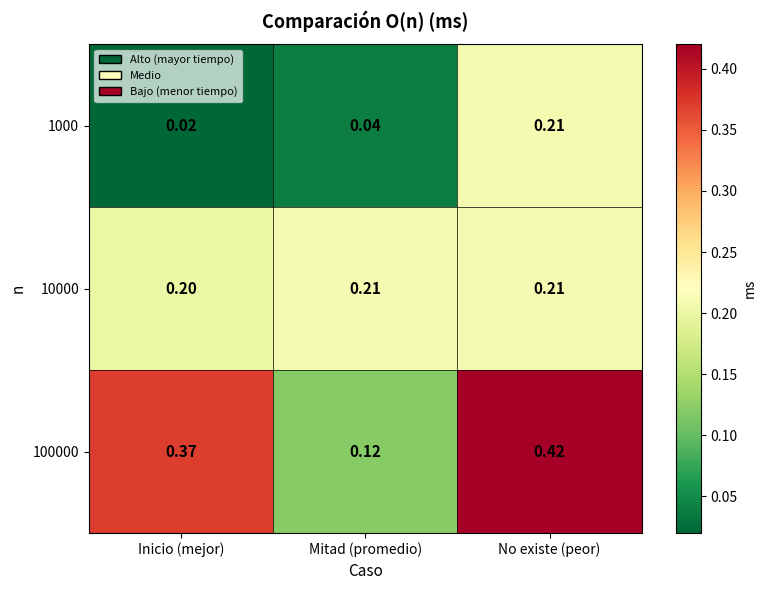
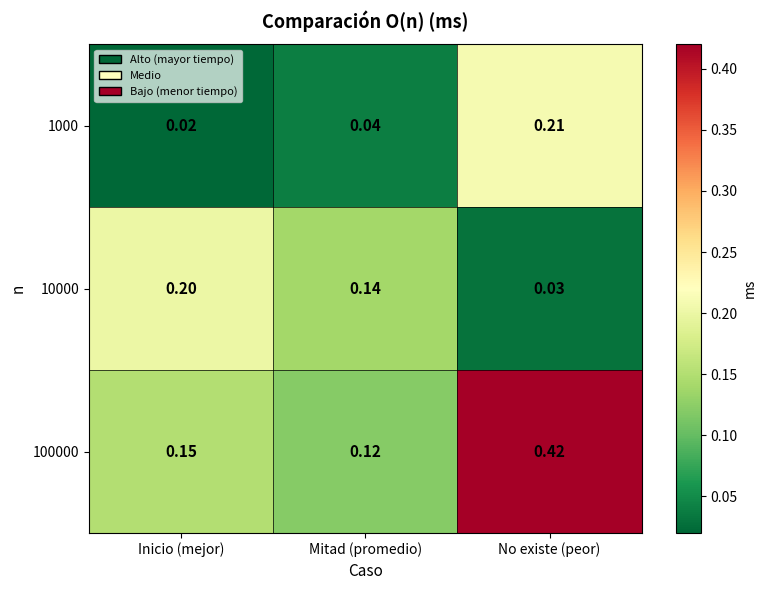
10000, Mitad (promedio): 0.21 -> 0.14
10000, No existe (peor): 0.21 -> 0.03
100000, Inicio (mejor): 0.37 -> 0.15
